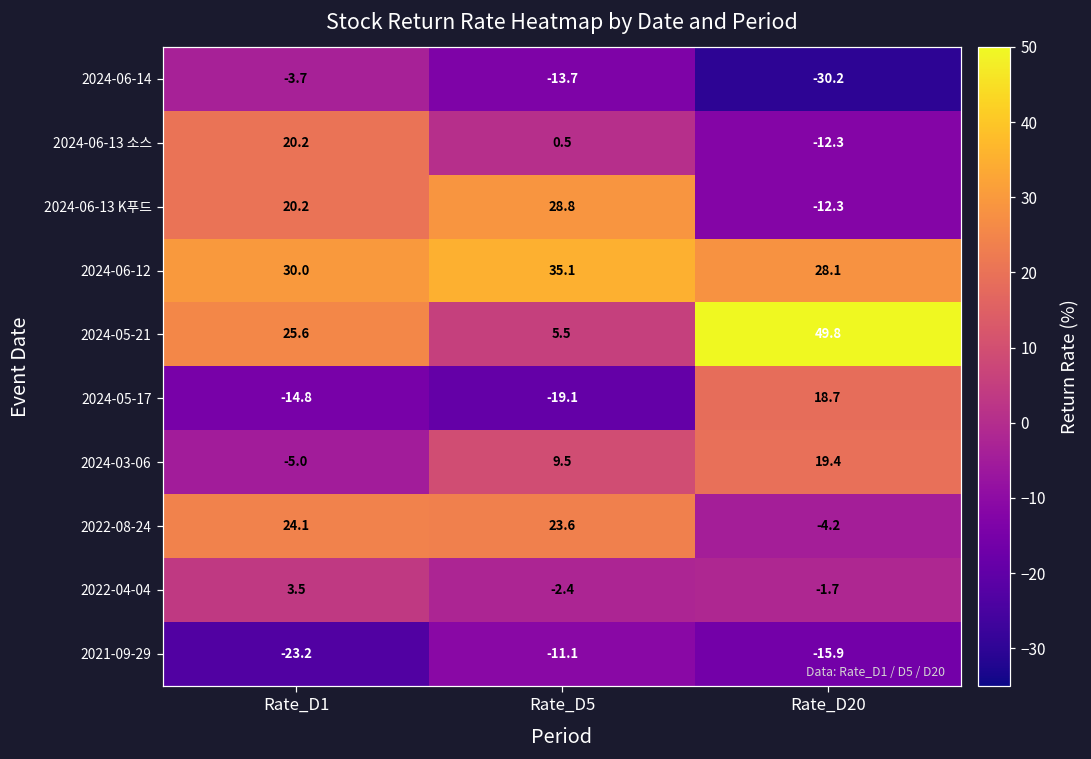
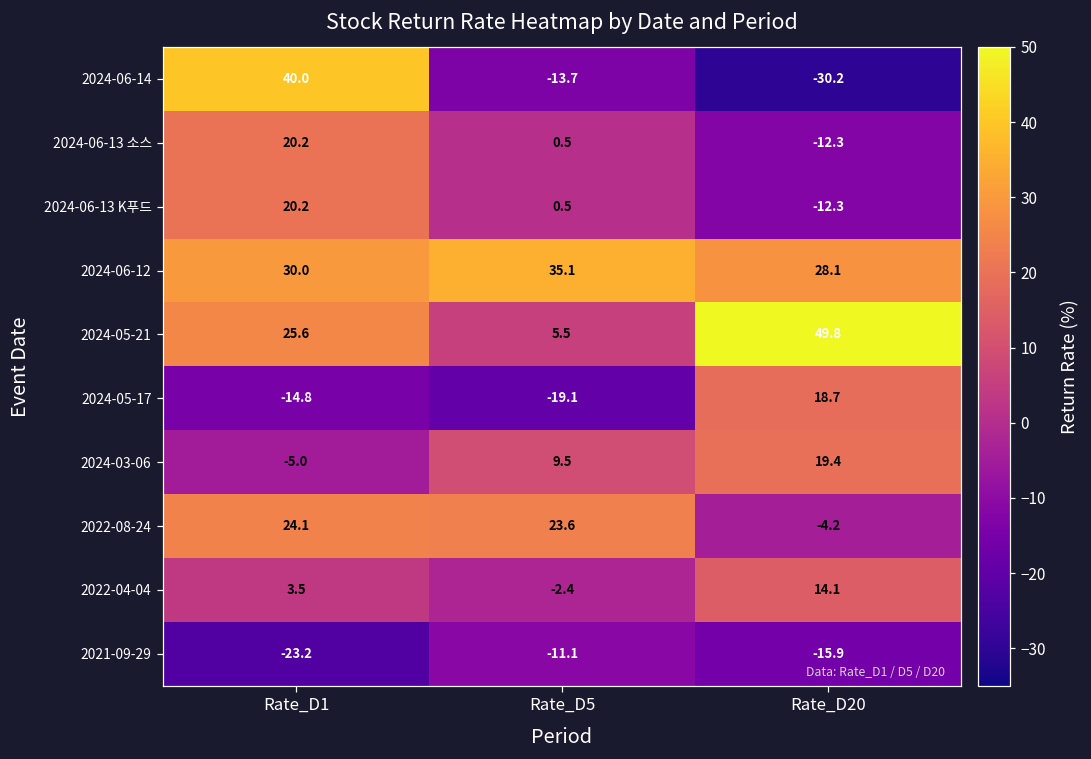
2024-06-14, Rate_D1: -3.7 -> 40.0
2024-06-13 K푸드, Rate_D5: 28.8 -> 0.5
2022-04-04, Rate_D20: -1.7 -> 14.1
